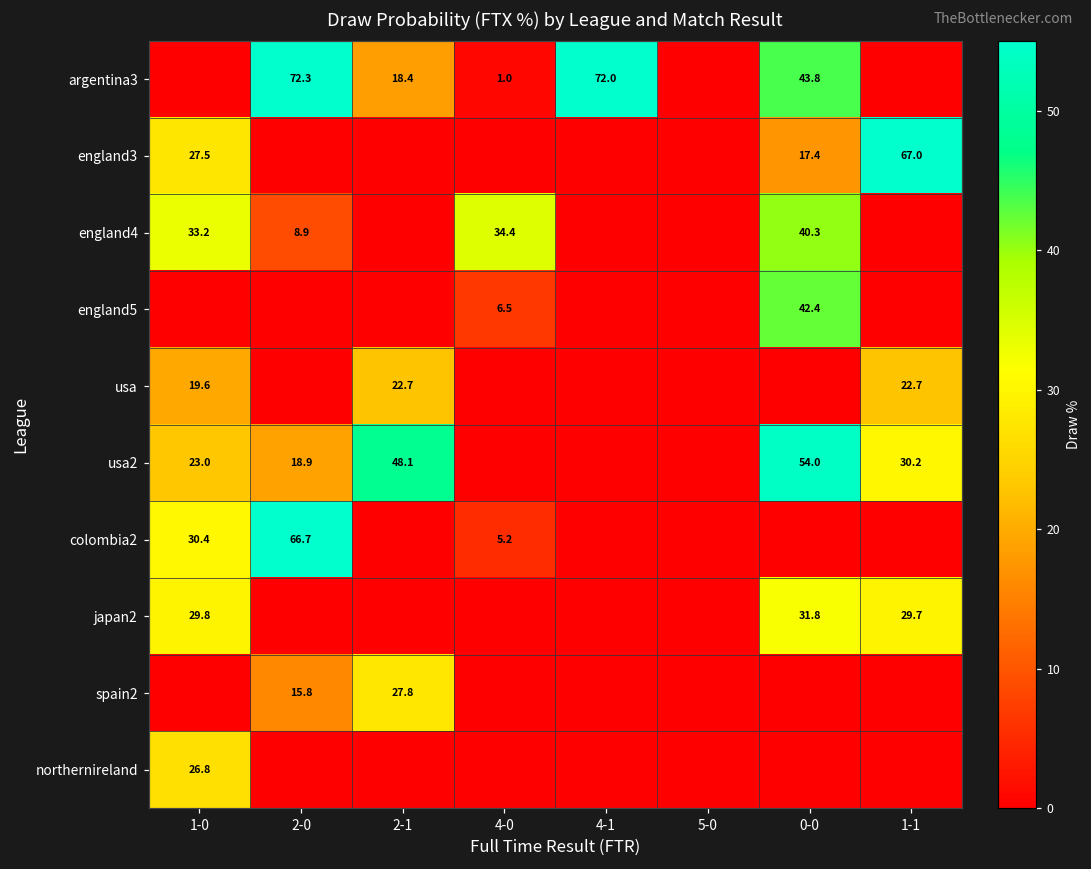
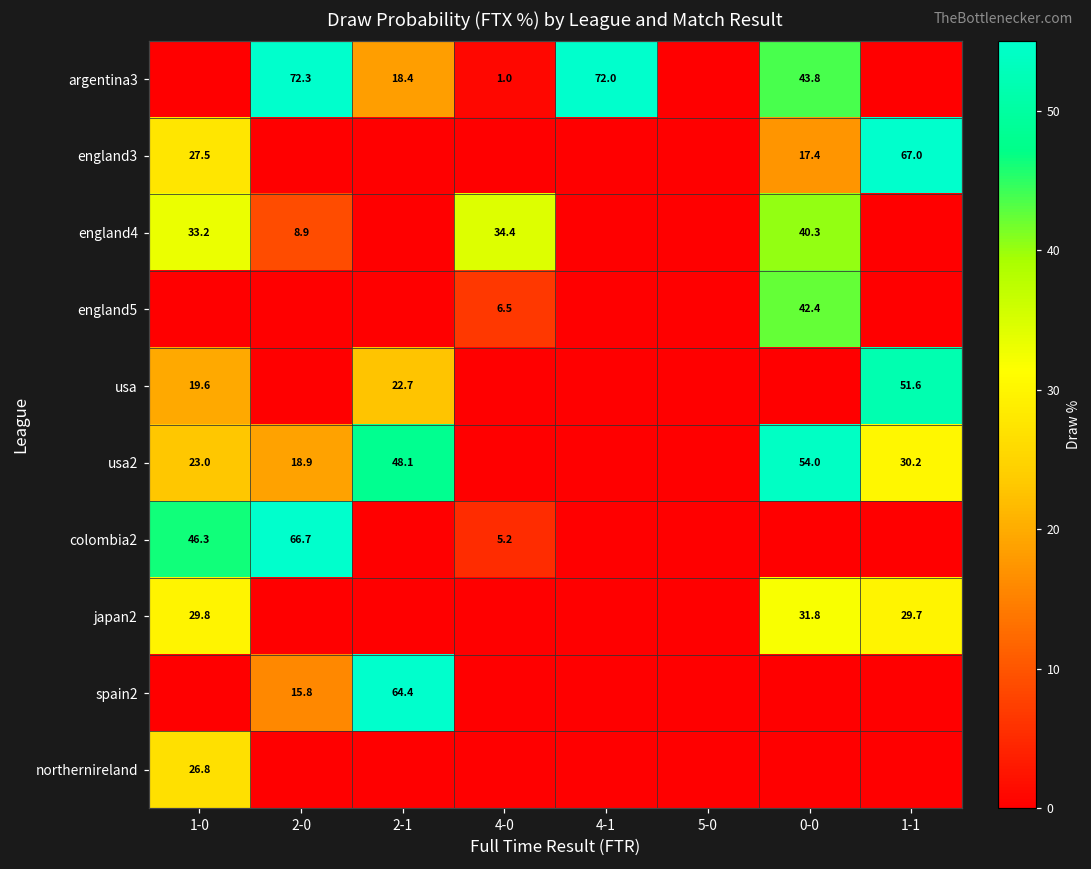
usa, 1-1: 22.7 -> 51.6
colombia2, 1-0: 30.4 -> 46.3
spain2, 2-1: 27.8 -> 64.4
